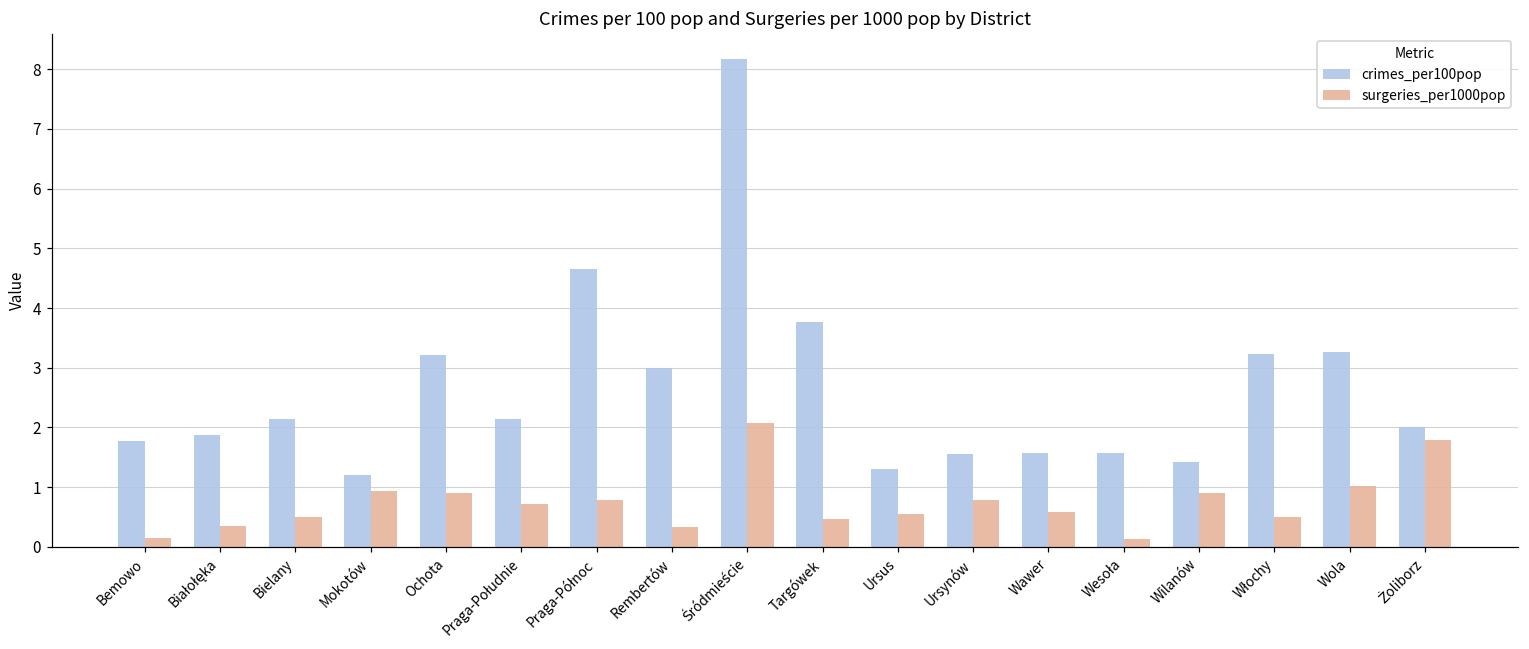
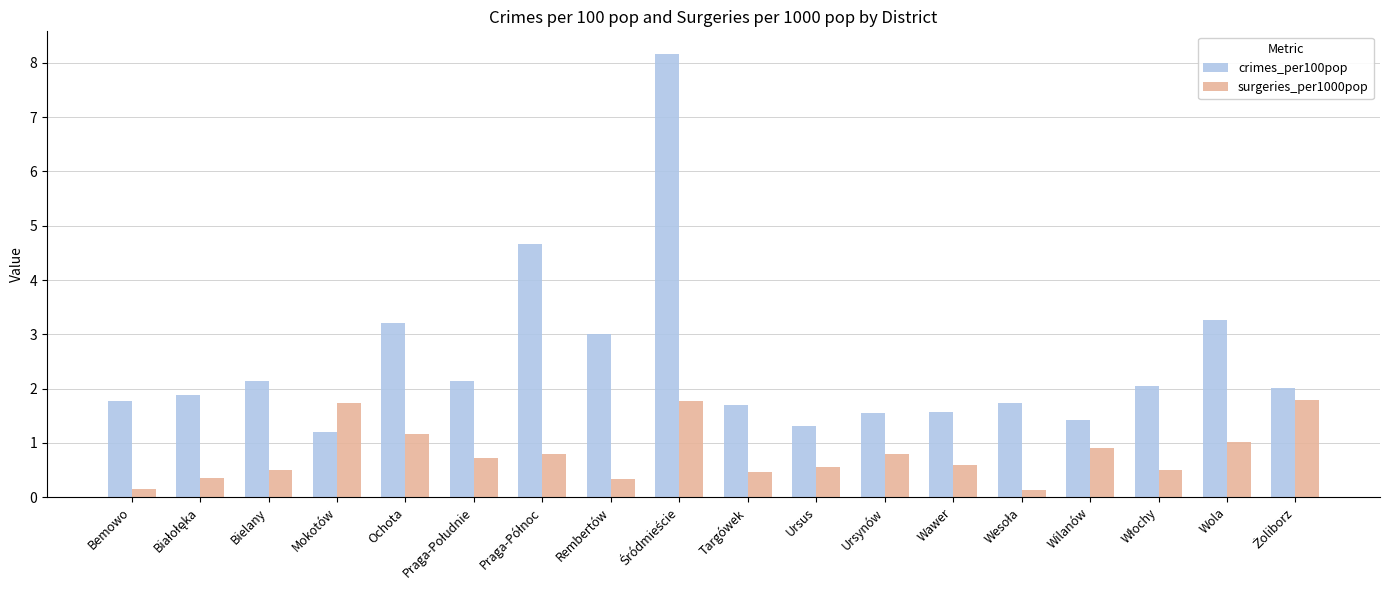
surgeries_per1000pop, Mokotów: 0.9 -> 1.7
surgeries_per1000pop, Ochota: 0.9 -> 1.2
surgeries_per1000pop, Śródmieście: 2.1 -> 1.8
crimes_per100pop, Targówek: 3.8 -> 1.7
crimes_per100pop, Wesoła: 1.6 -> 1.7
crimes_per100pop, Włochy: 3.2 -> 2.0
